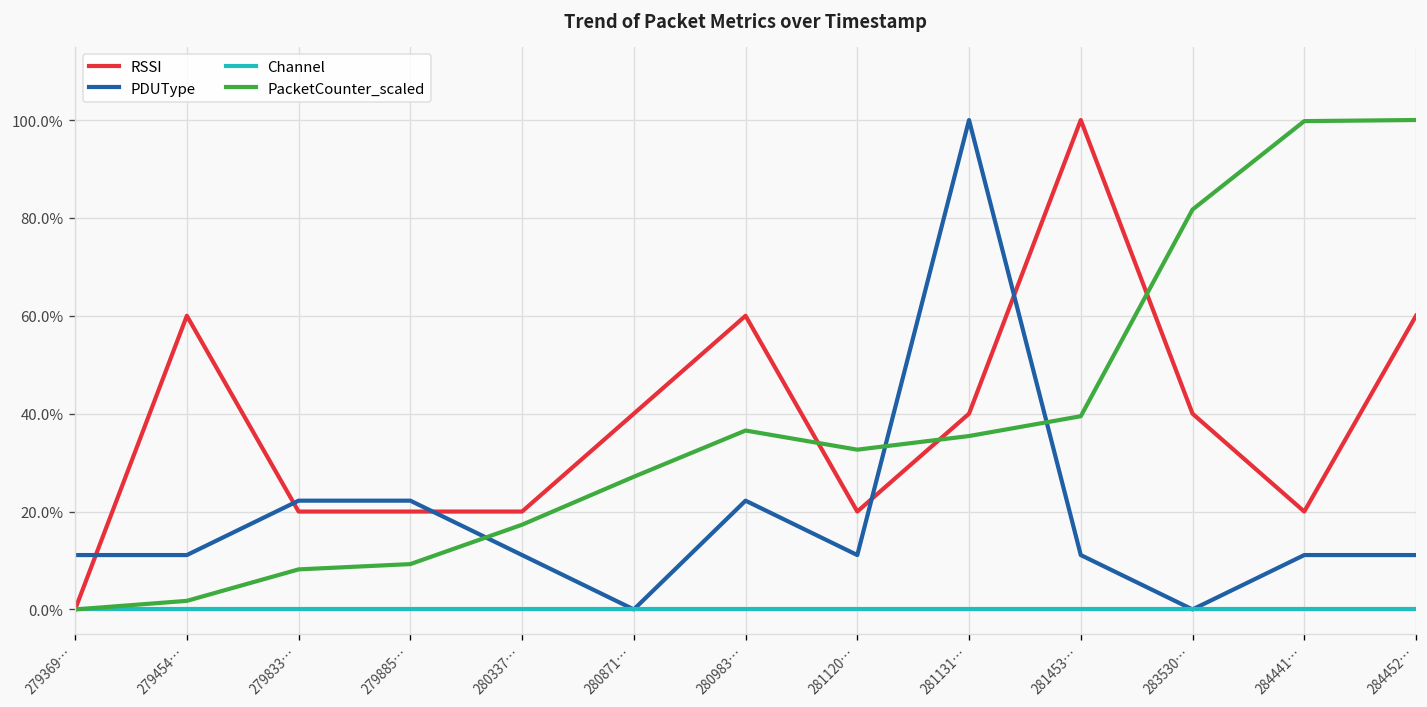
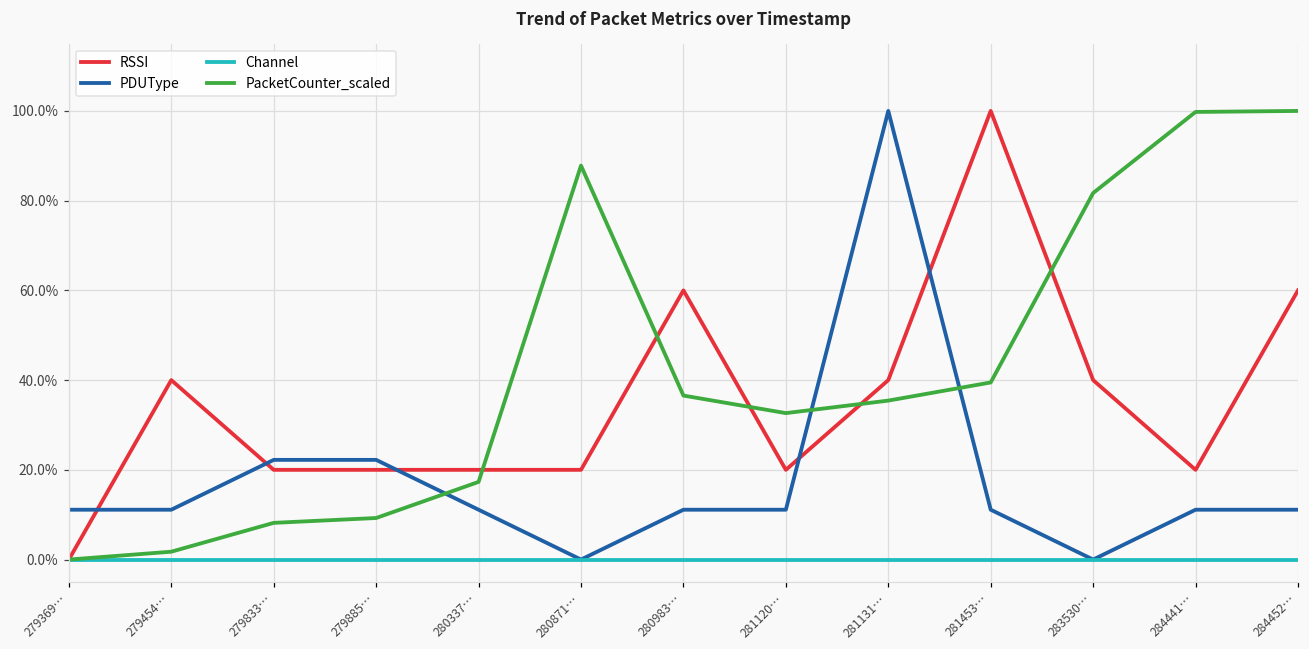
RSSI, 279454…: 60% -> 40%
RSSI, 280871…: 40% -> 20%
PacketCounter_scaled, 280871…: 27% -> 88%
PDUType, 280983…: 22% -> 11%
